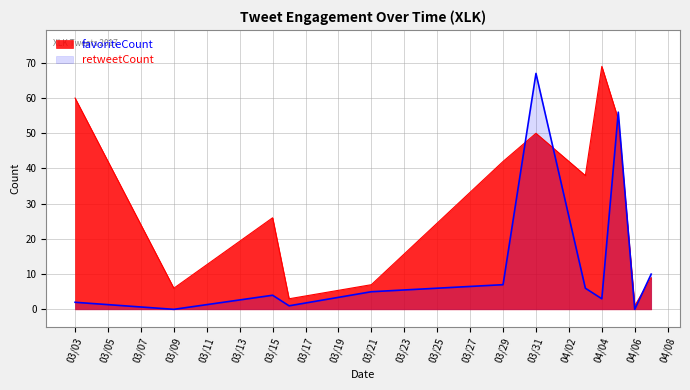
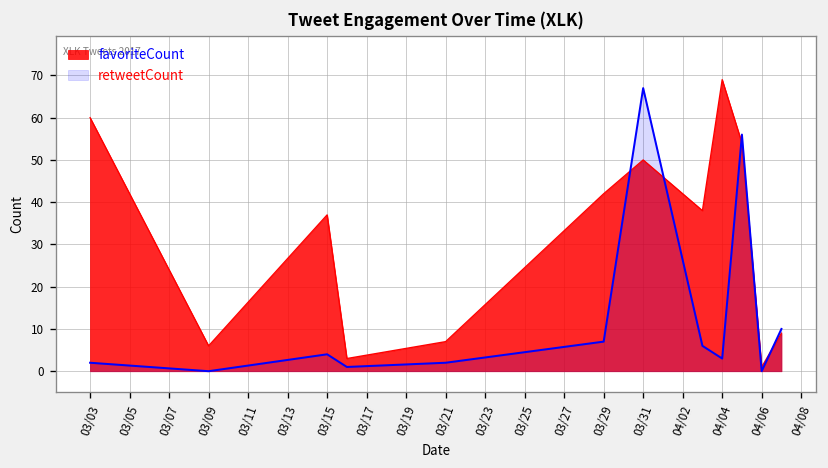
favoriteCount, 03/15: 26 -> 37
retweetCount, 03/21: 5 -> 2
